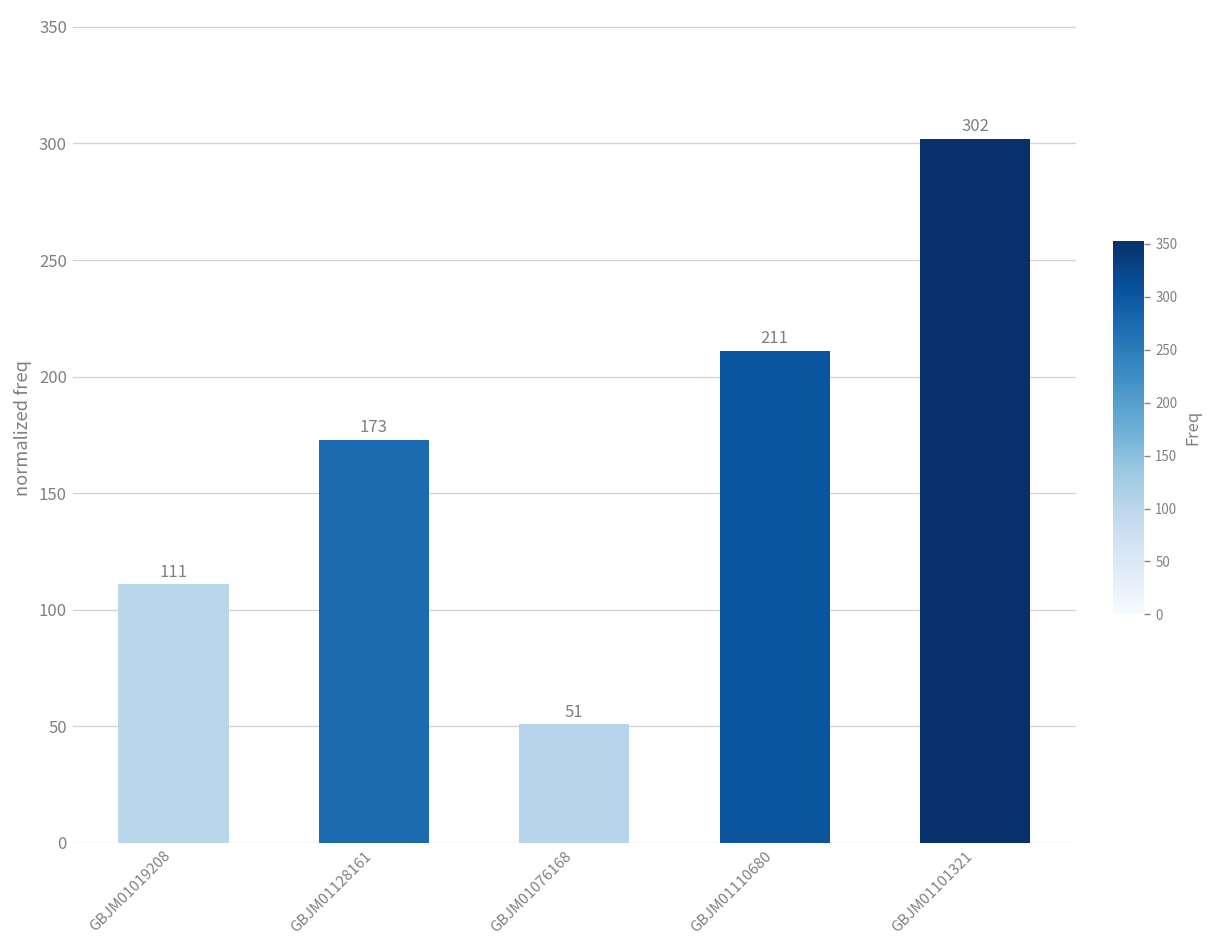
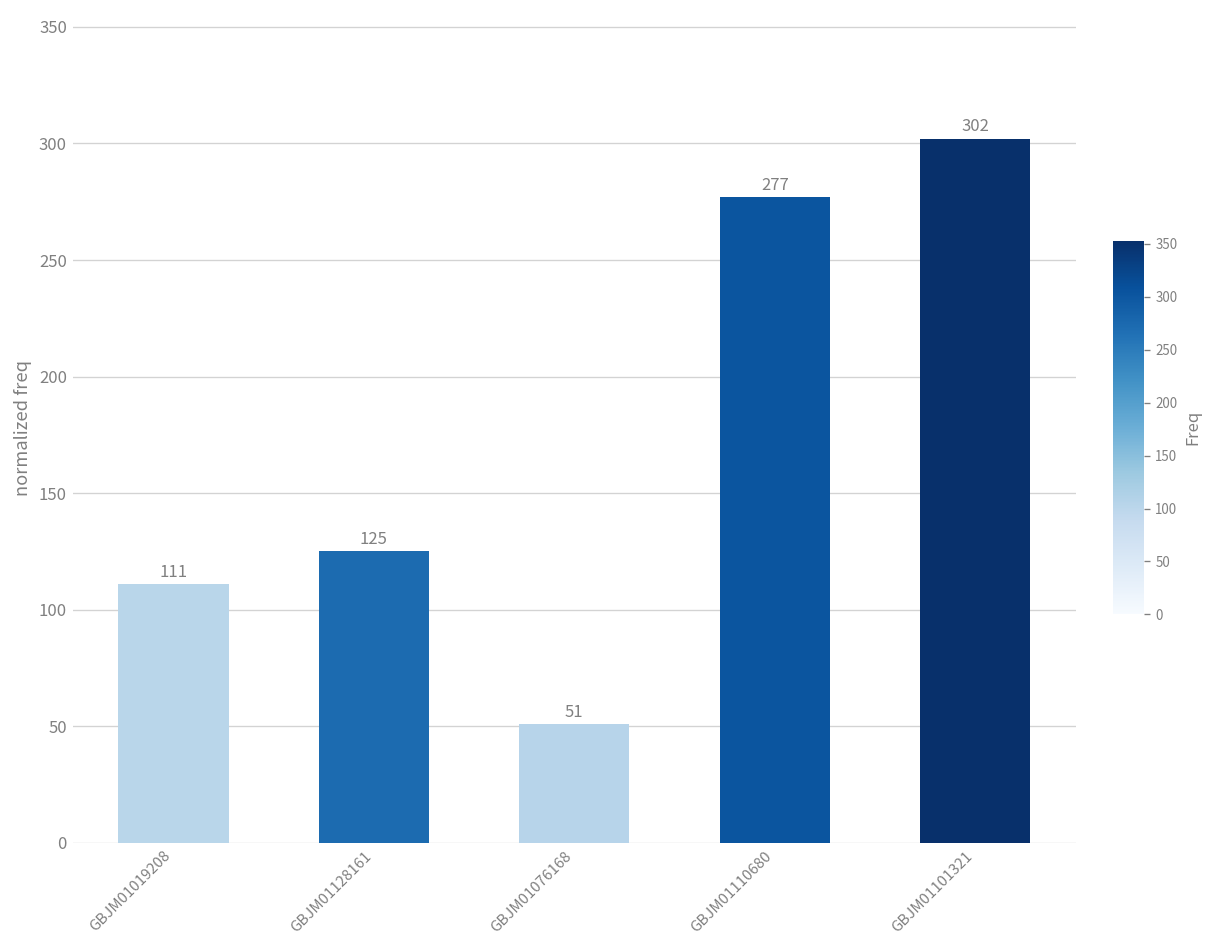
GBJM01128161: 173 -> 125
GBJM01110680: 211 -> 277
